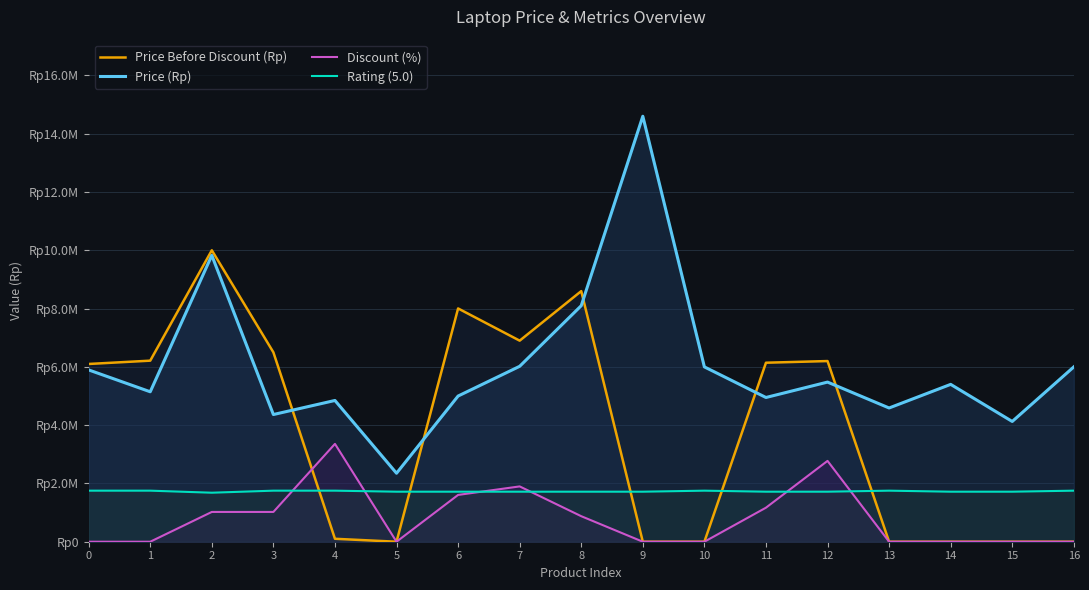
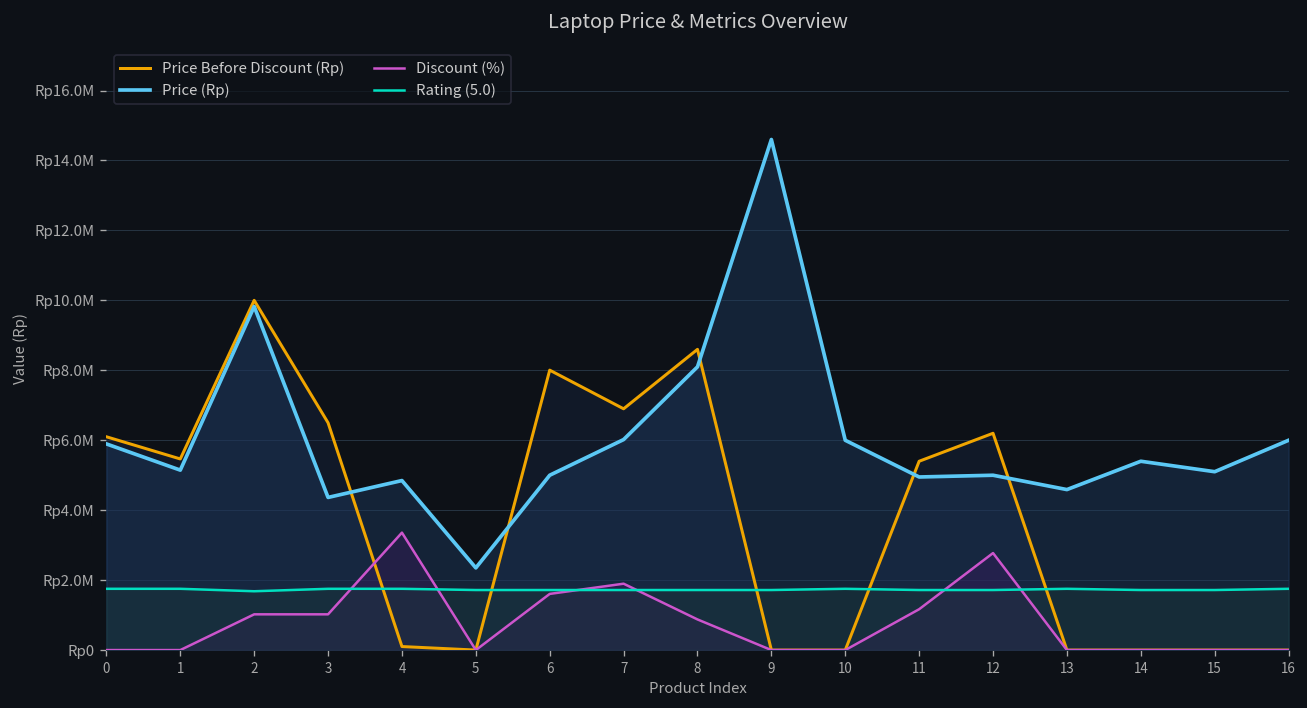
Price Before Discount (Rp), 1: Rp6200000 -> Rp5500000
Price Before Discount (Rp), 11: Rp6100000 -> Rp5400000
Price (Rp), 12: Rp5500000 -> Rp5000000
Price (Rp), 15: Rp4100000 -> Rp5100000
